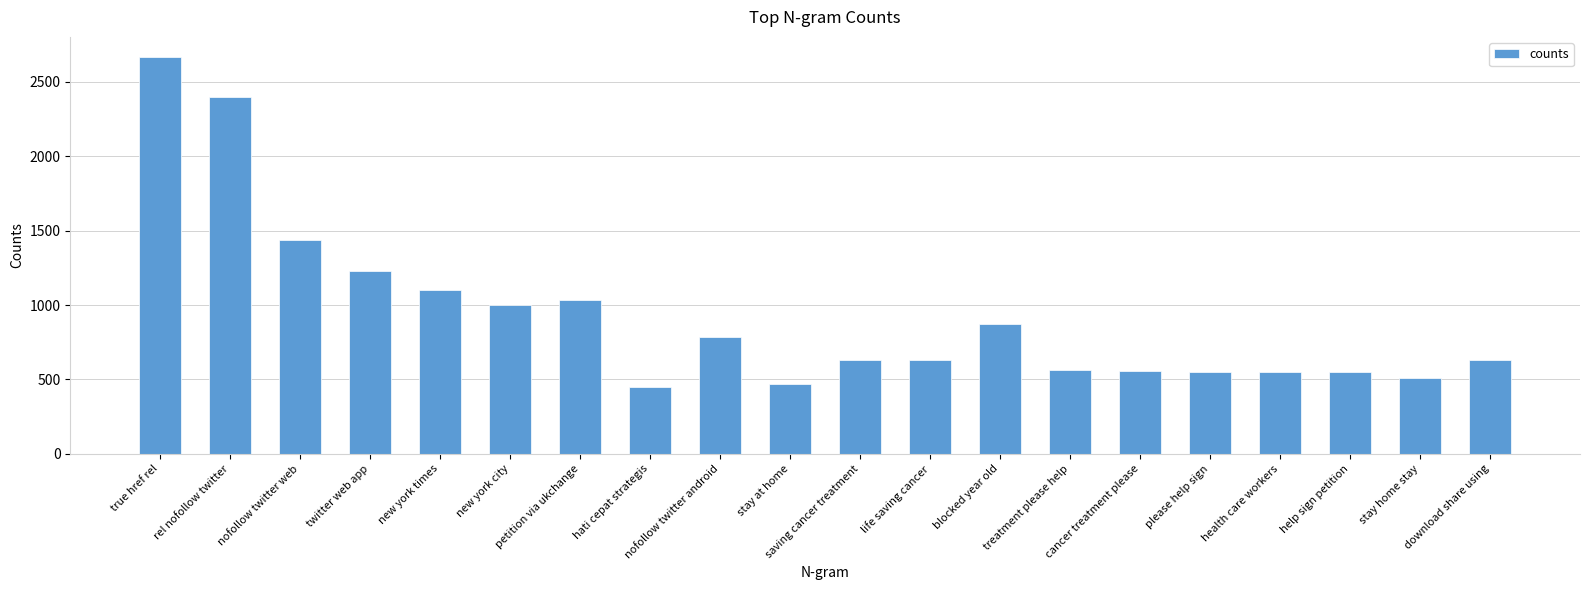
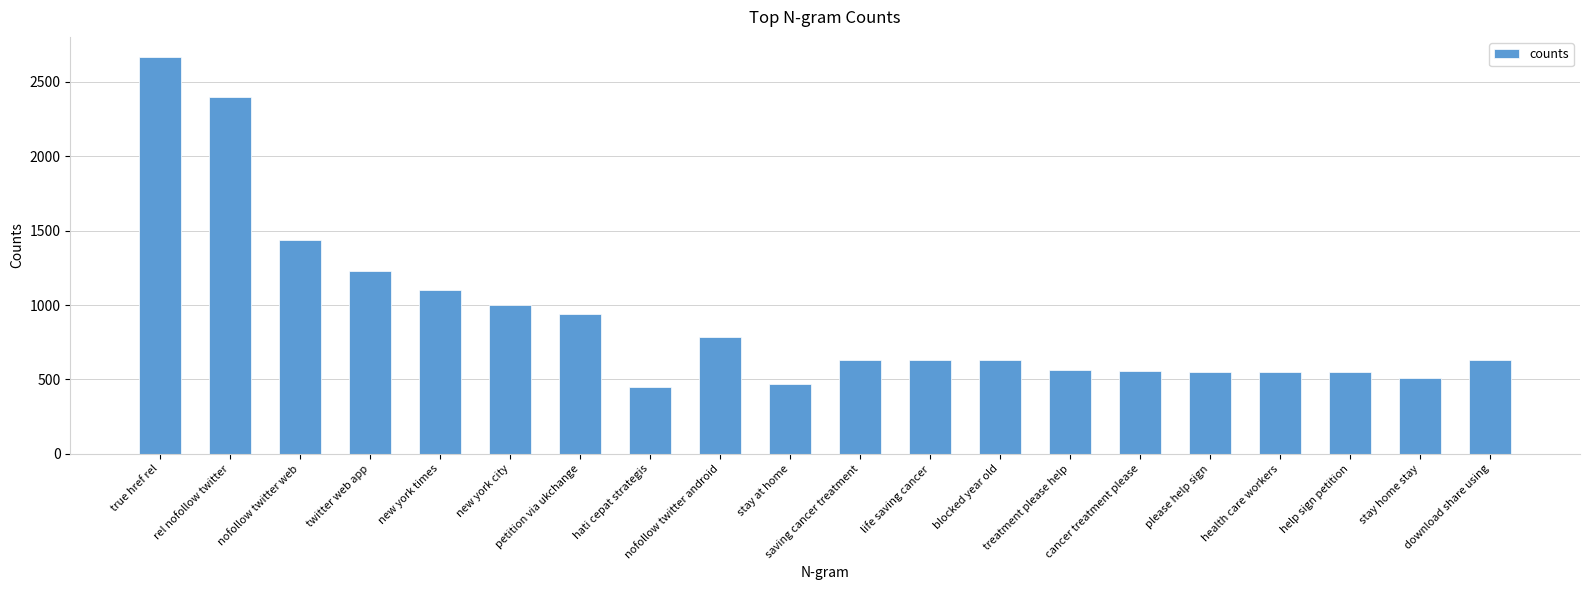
petition via ukchange: 1030 -> 940
blocked year old: 870 -> 630
